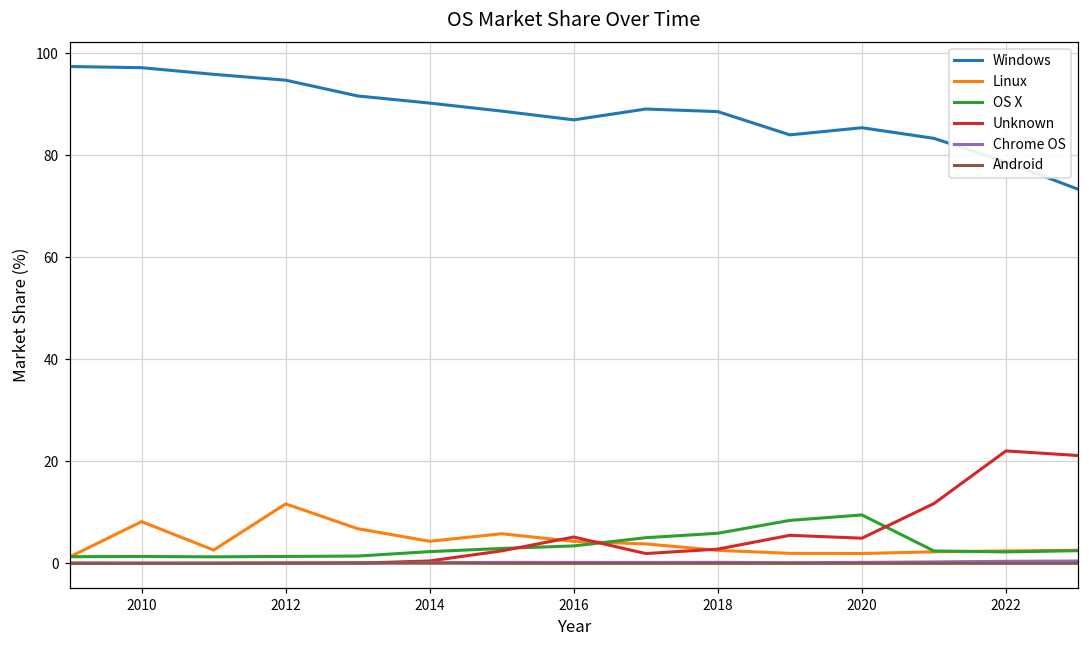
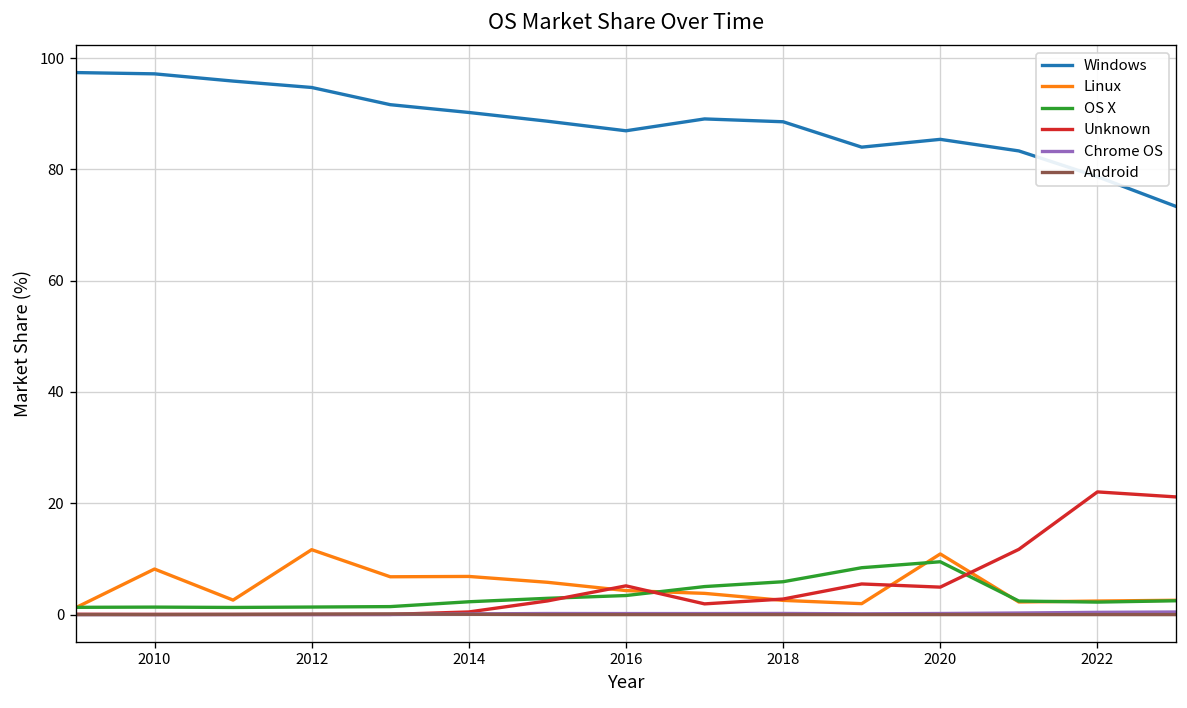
Linux, 2014: 4 -> 7
Linux, 2020: 2 -> 11
